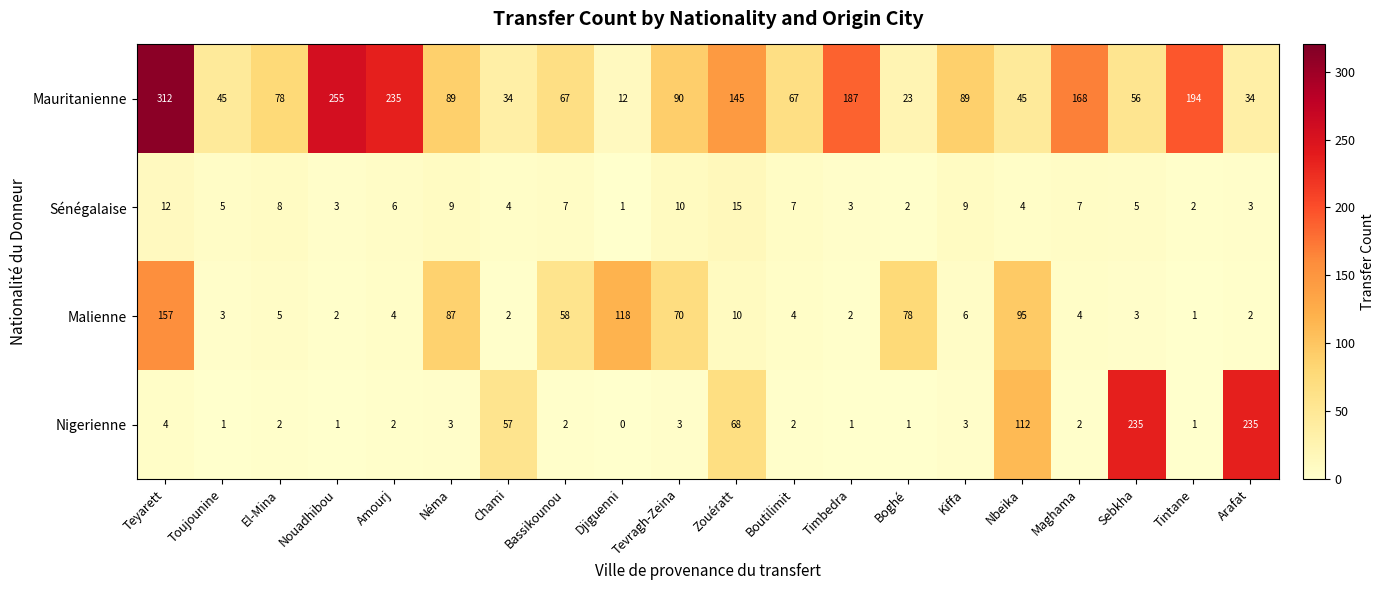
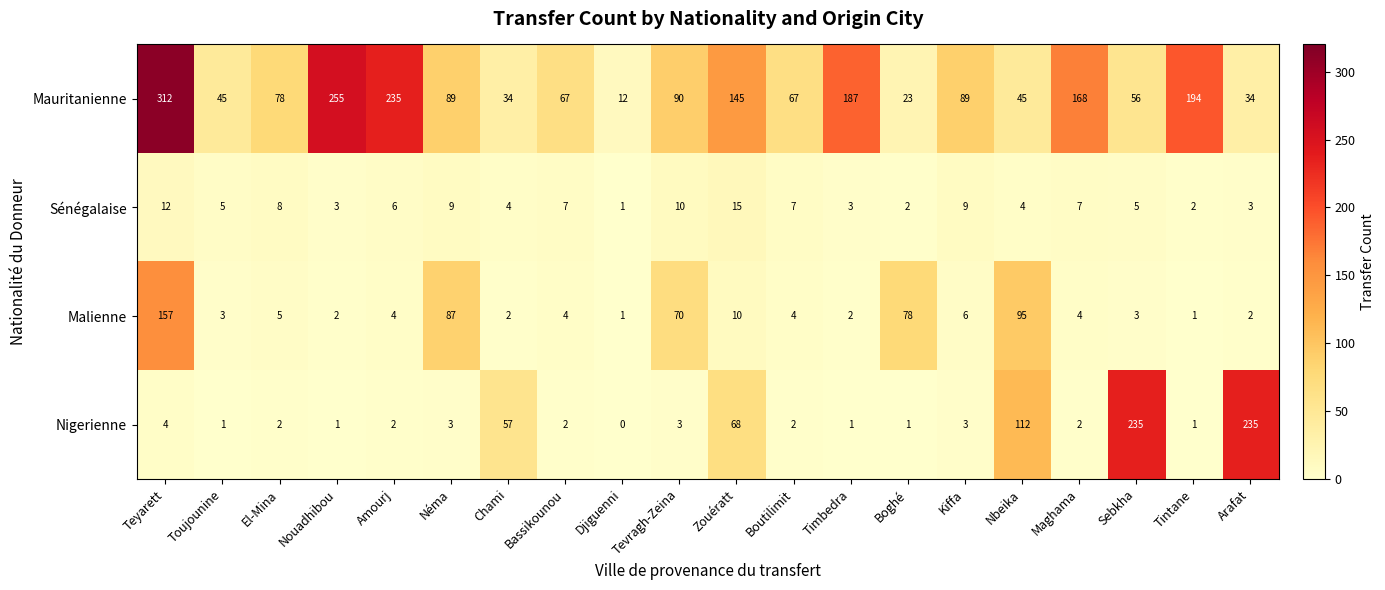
Malienne, Bassikounou: 58 -> 4
Malienne, Djiguenni: 118 -> 1
